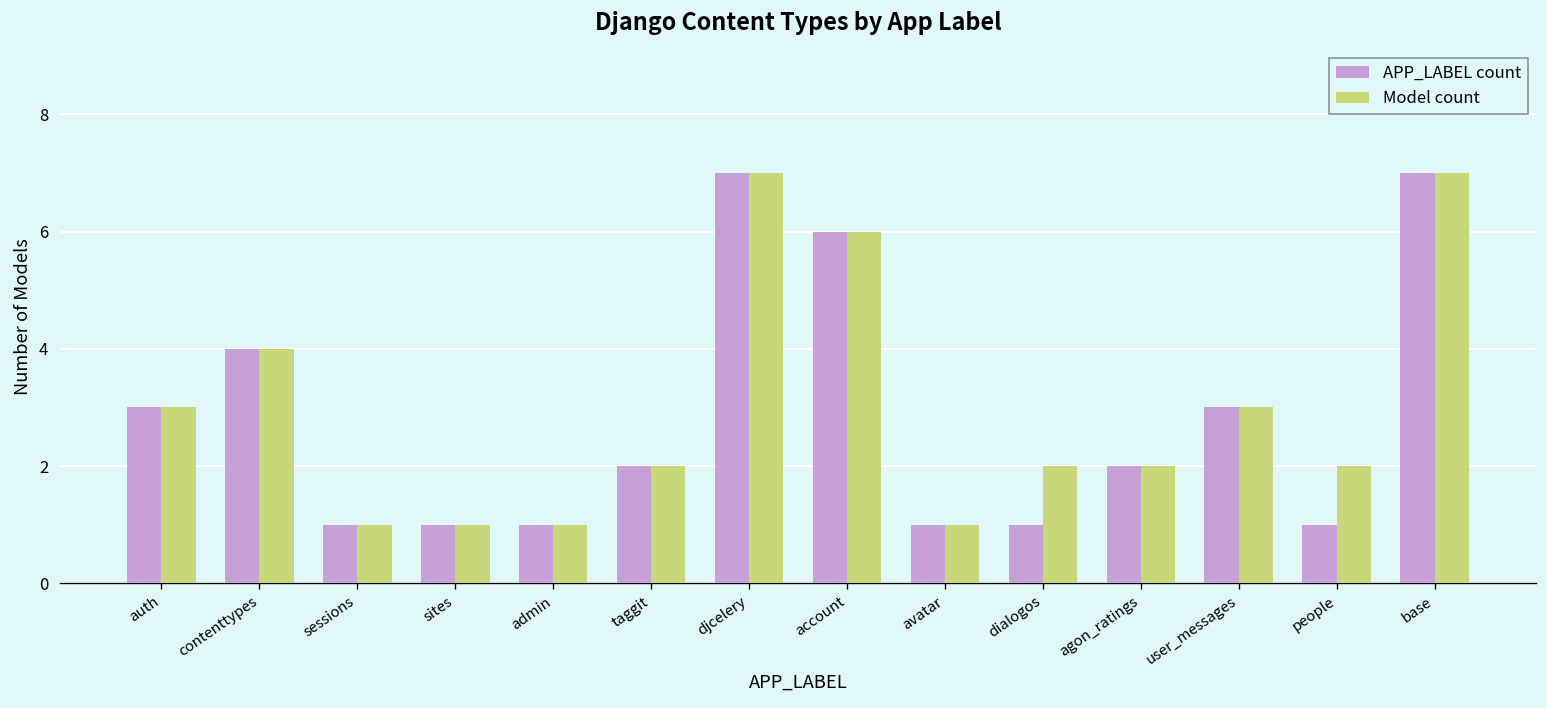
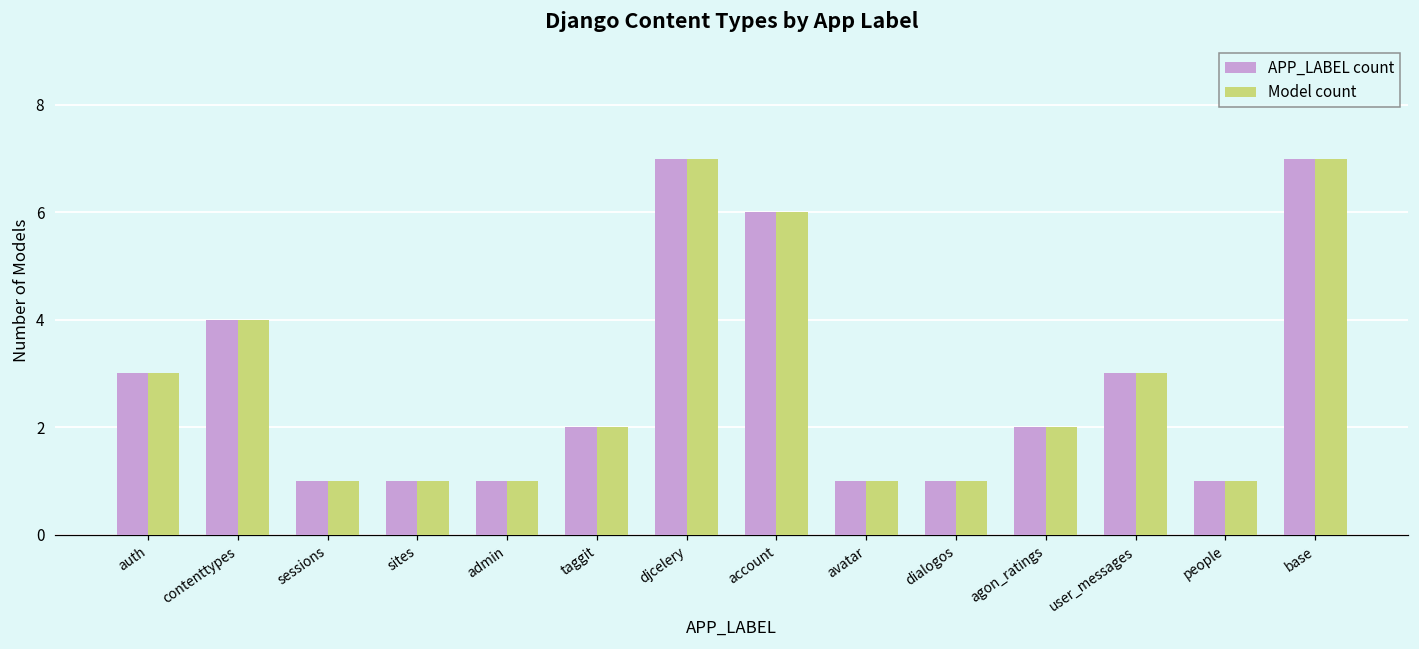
Model count, dialogos: 2 -> 1
Model count, people: 2 -> 1
